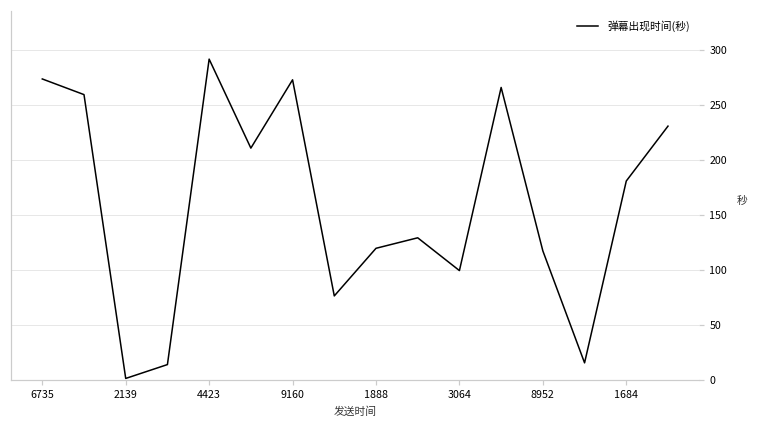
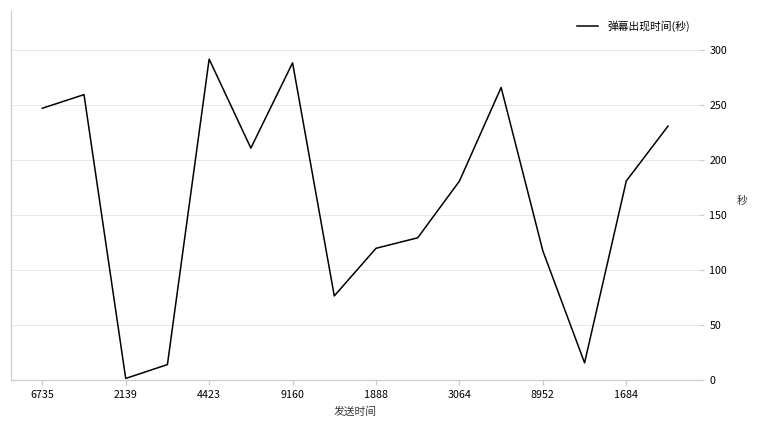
6735: 270 -> 250
9160: 270 -> 290
3064: 100 -> 180
